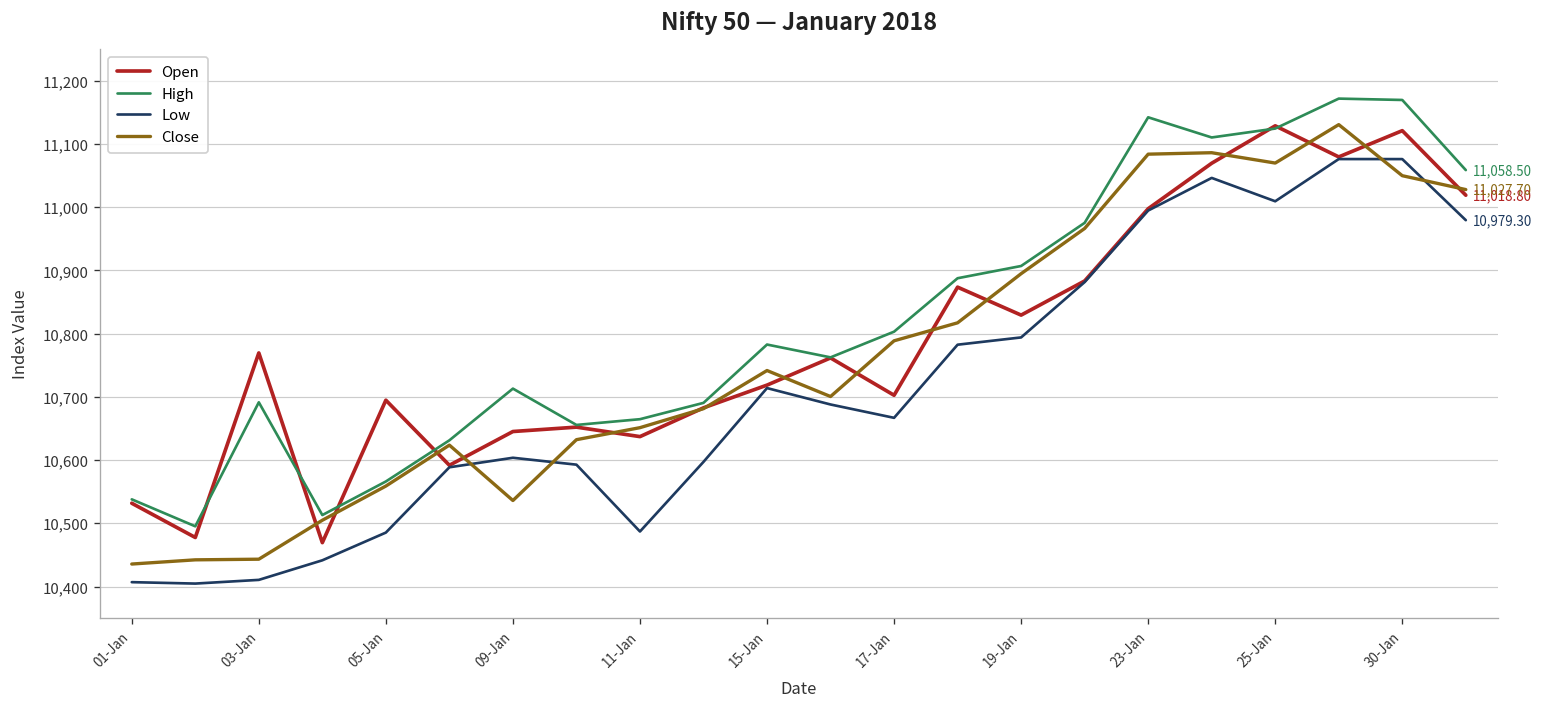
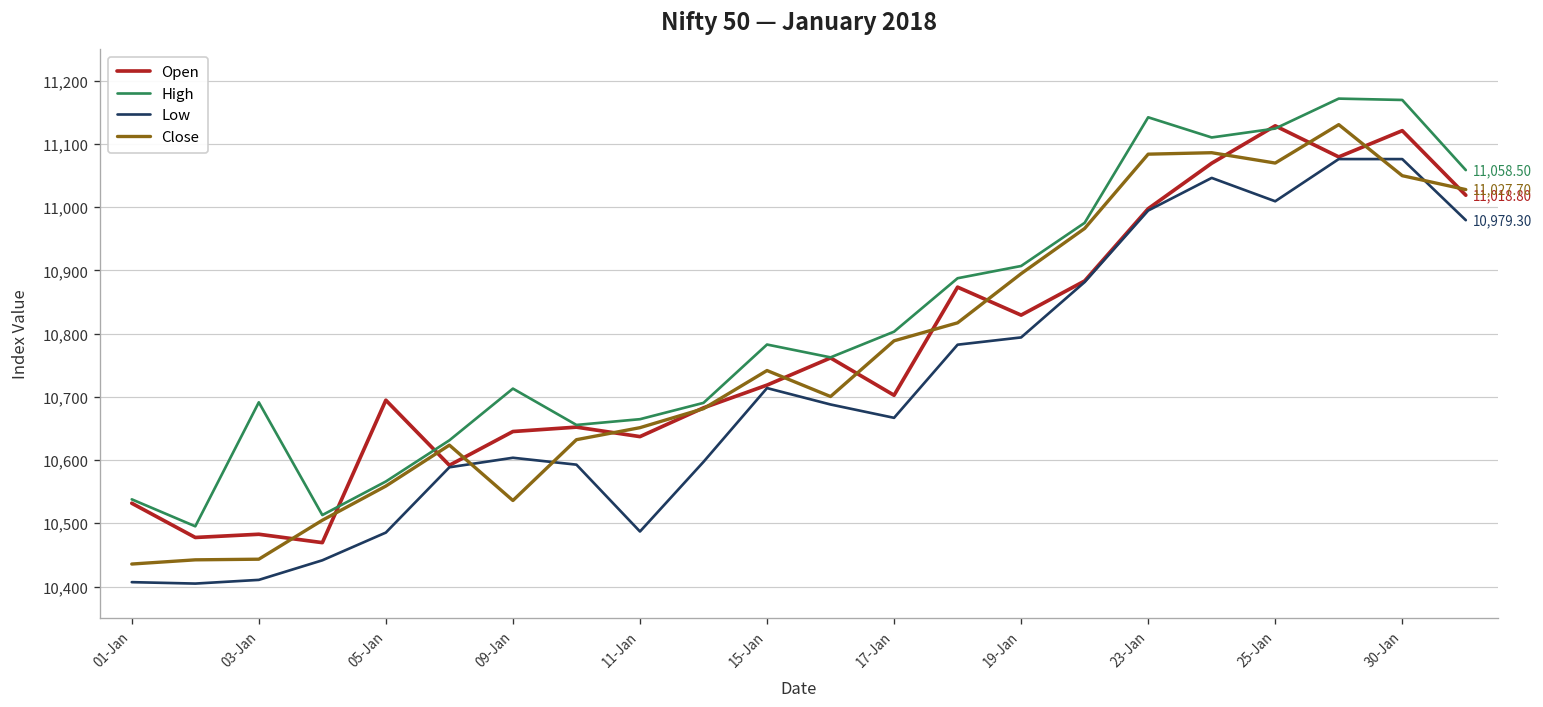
Open, 03-Jan: 10,770 -> 10,480
